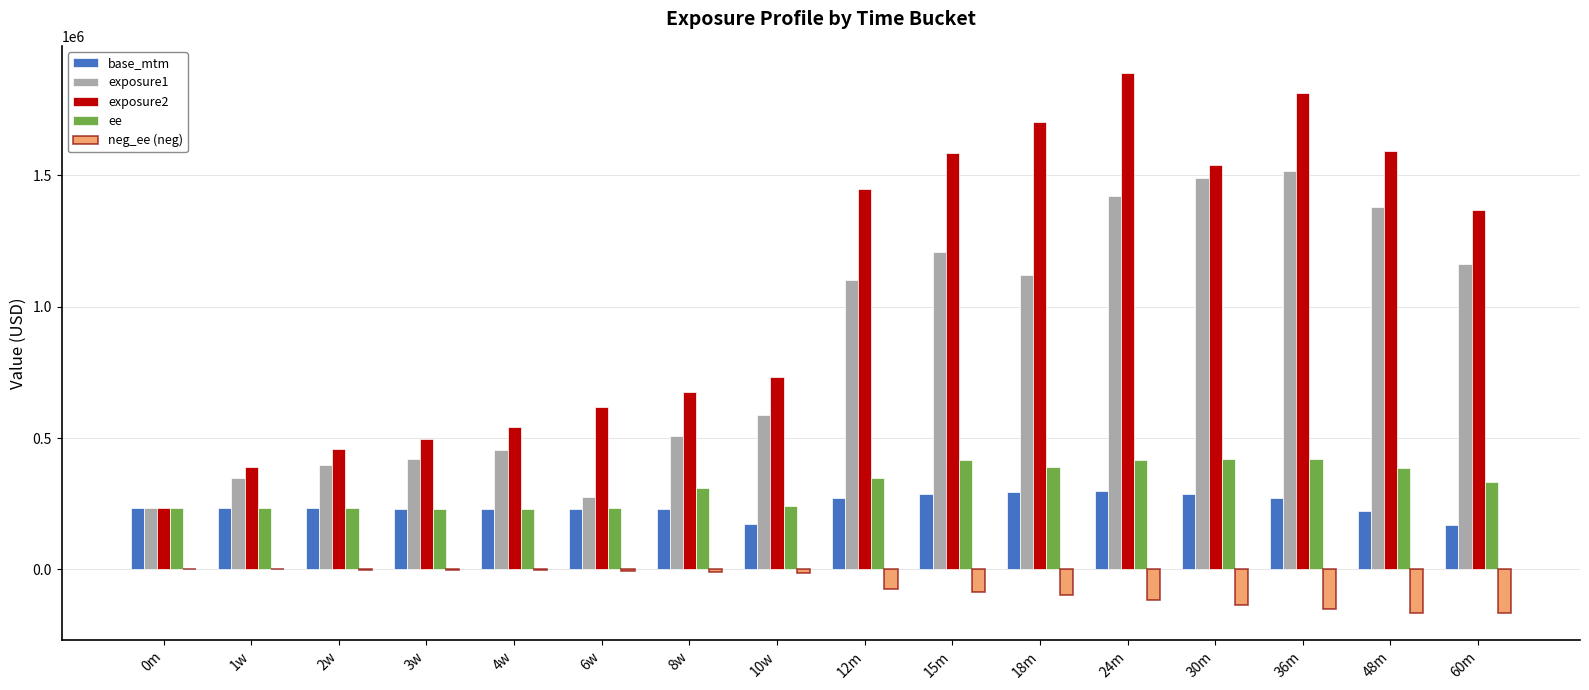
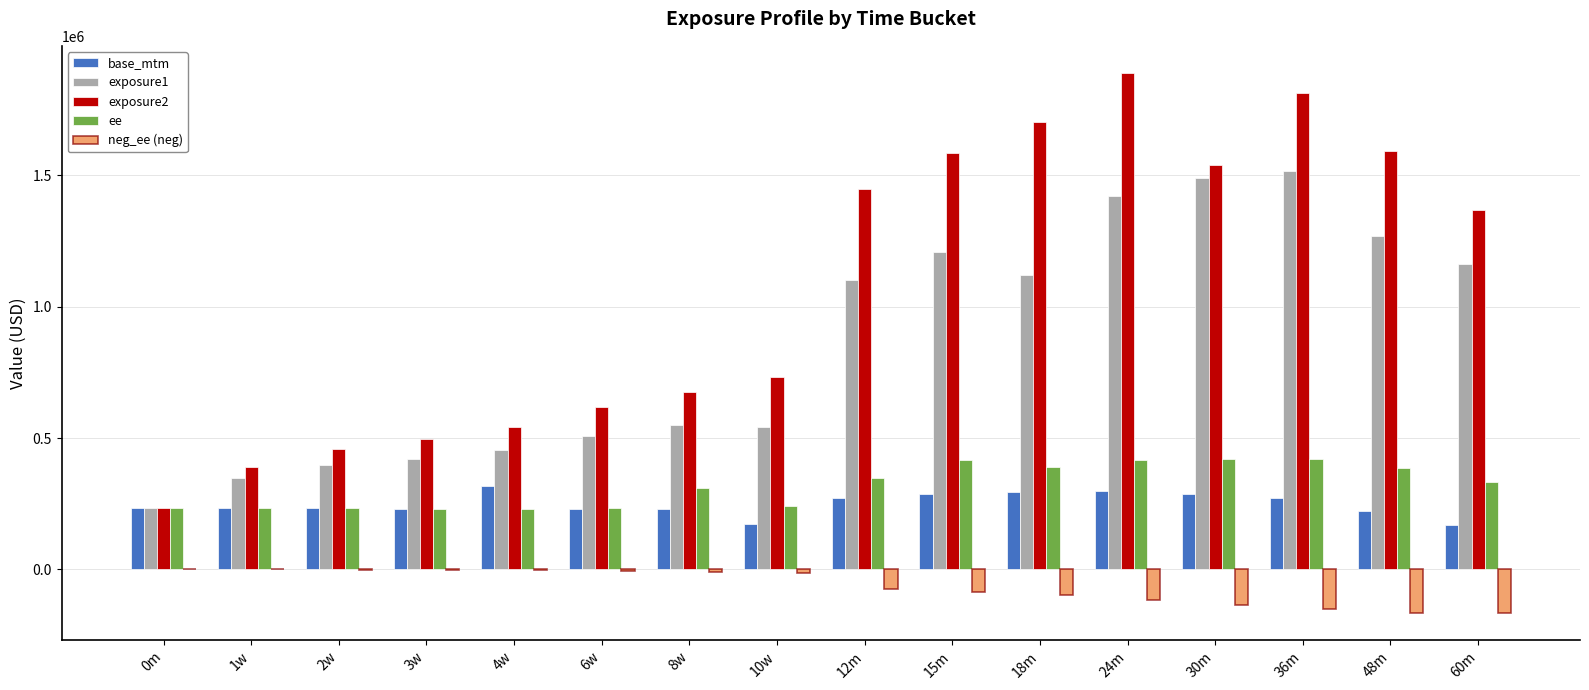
base_mtm, 4w: 230000 -> 320000
exposure1, 6w: 280000 -> 510000
exposure1, 8w: 510000 -> 550000
exposure1, 10w: 590000 -> 540000
exposure1, 48m: 1380000 -> 1270000
